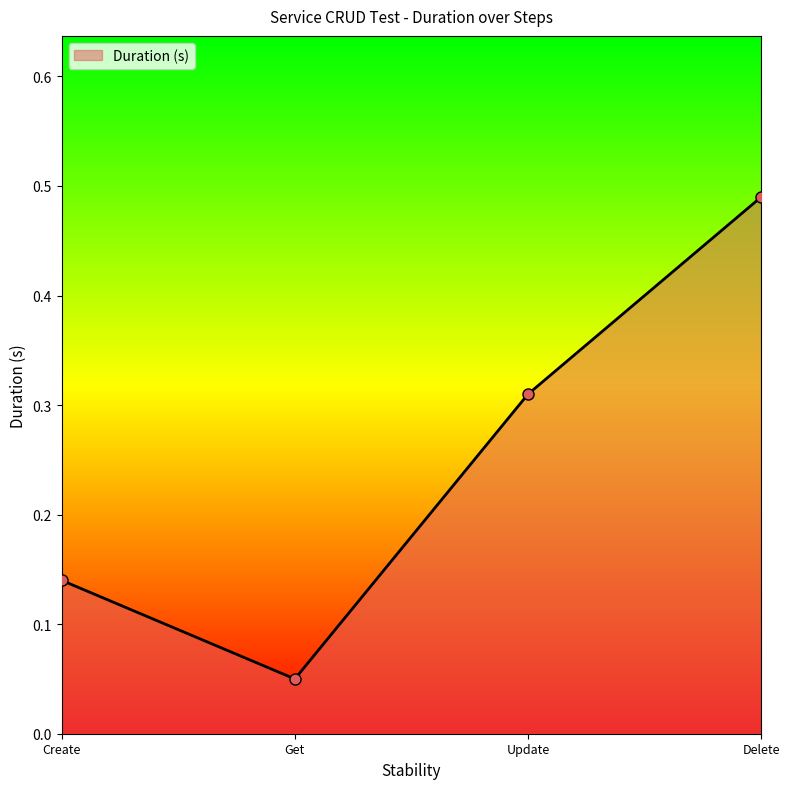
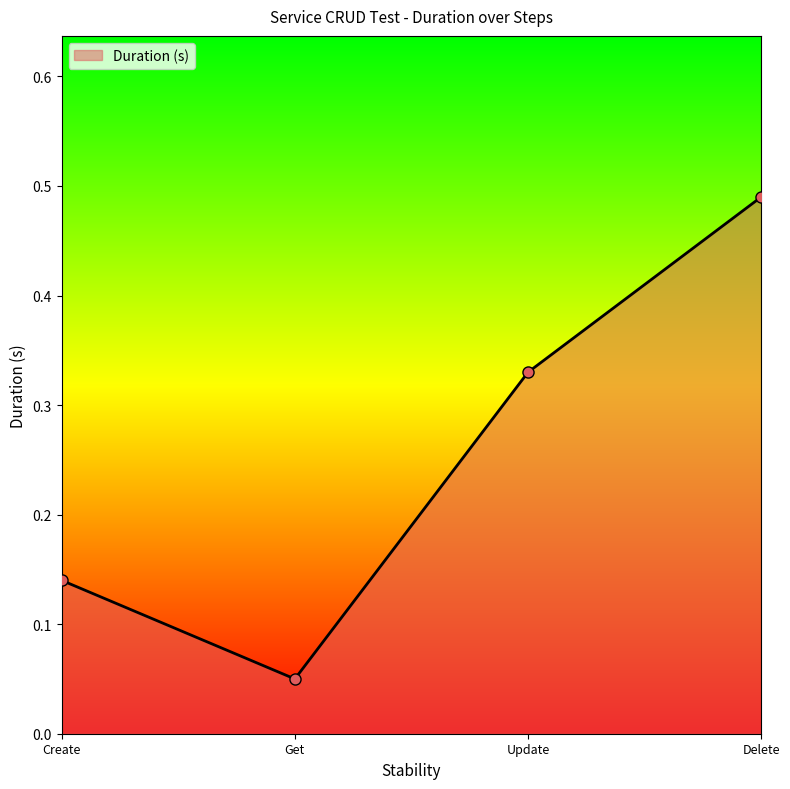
Update: 0.31 -> 0.33
